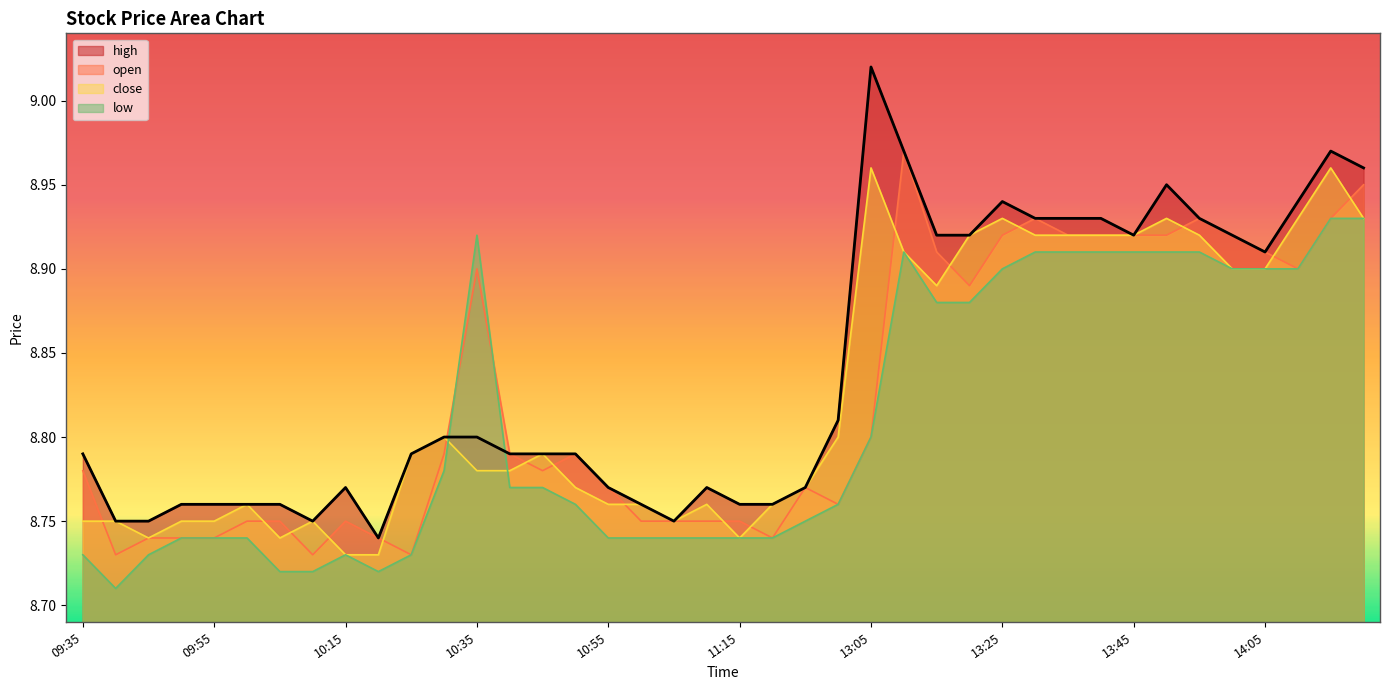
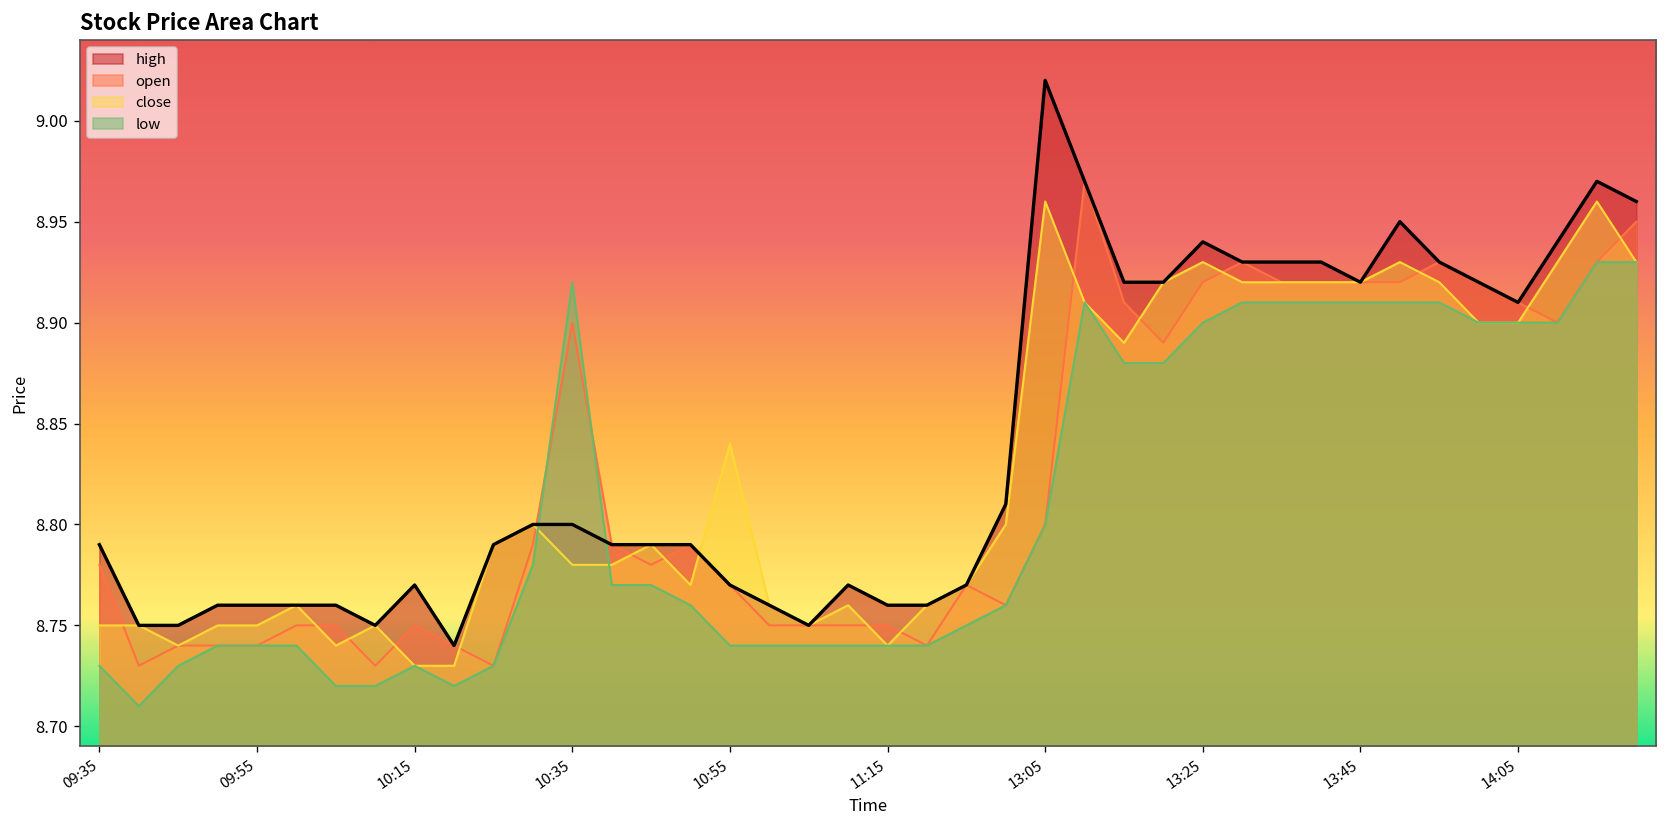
close, 10:55: 8.76 -> 8.84
